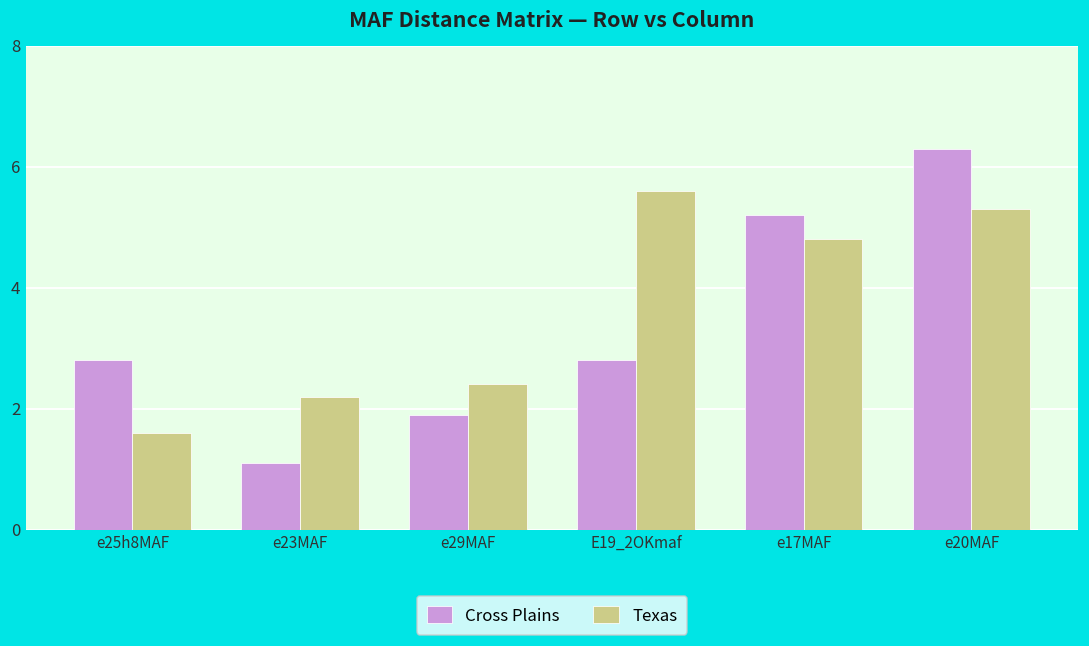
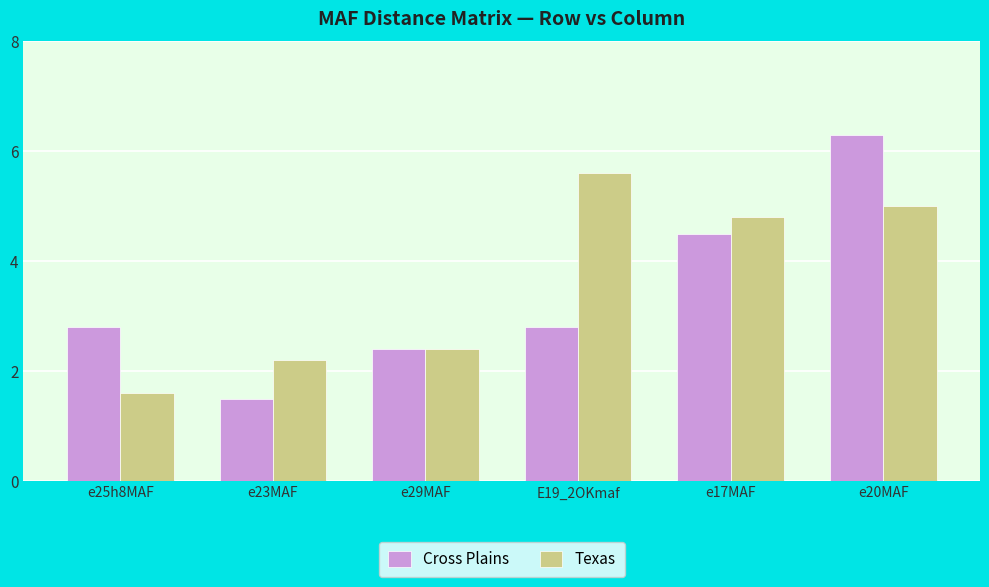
Cross Plains, e23MAF: 1.1 -> 1.5
Cross Plains, e29MAF: 1.9 -> 2.4
Cross Plains, e17MAF: 5.2 -> 4.5
Texas, e20MAF: 5.3 -> 5.0
